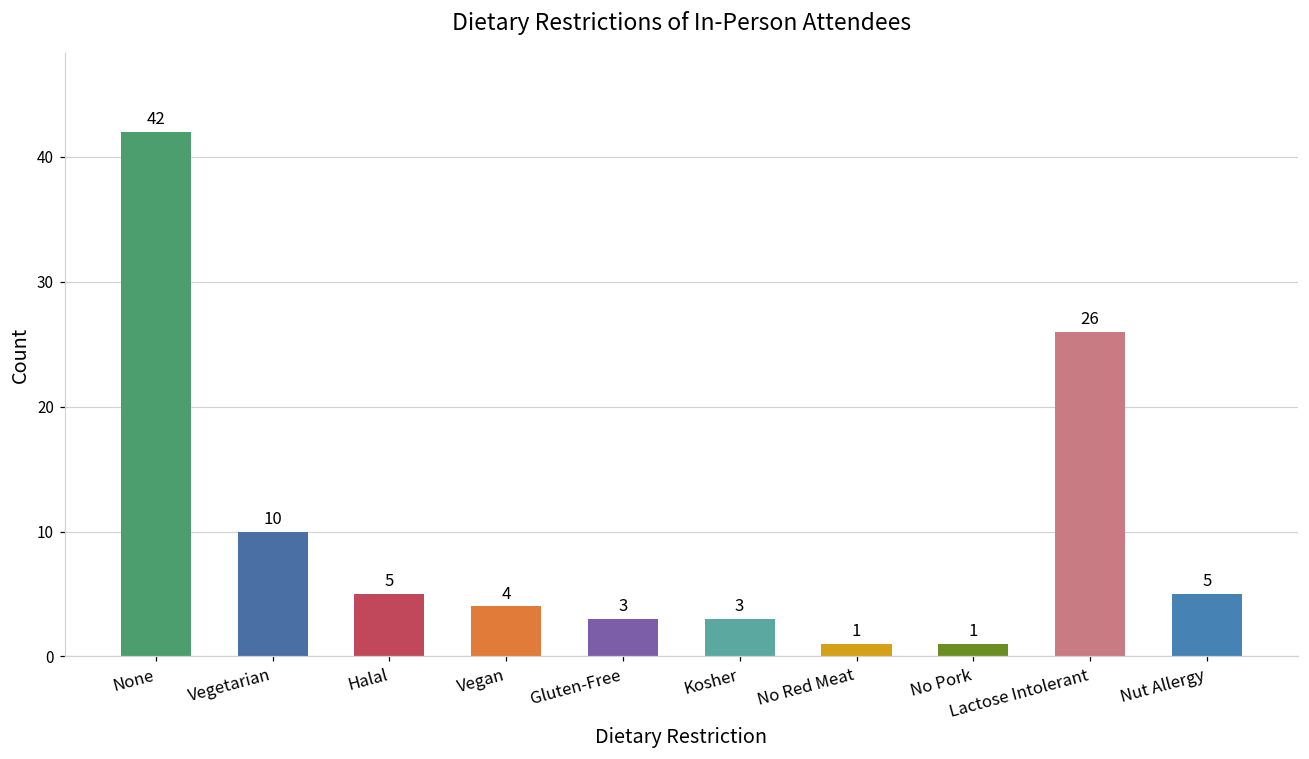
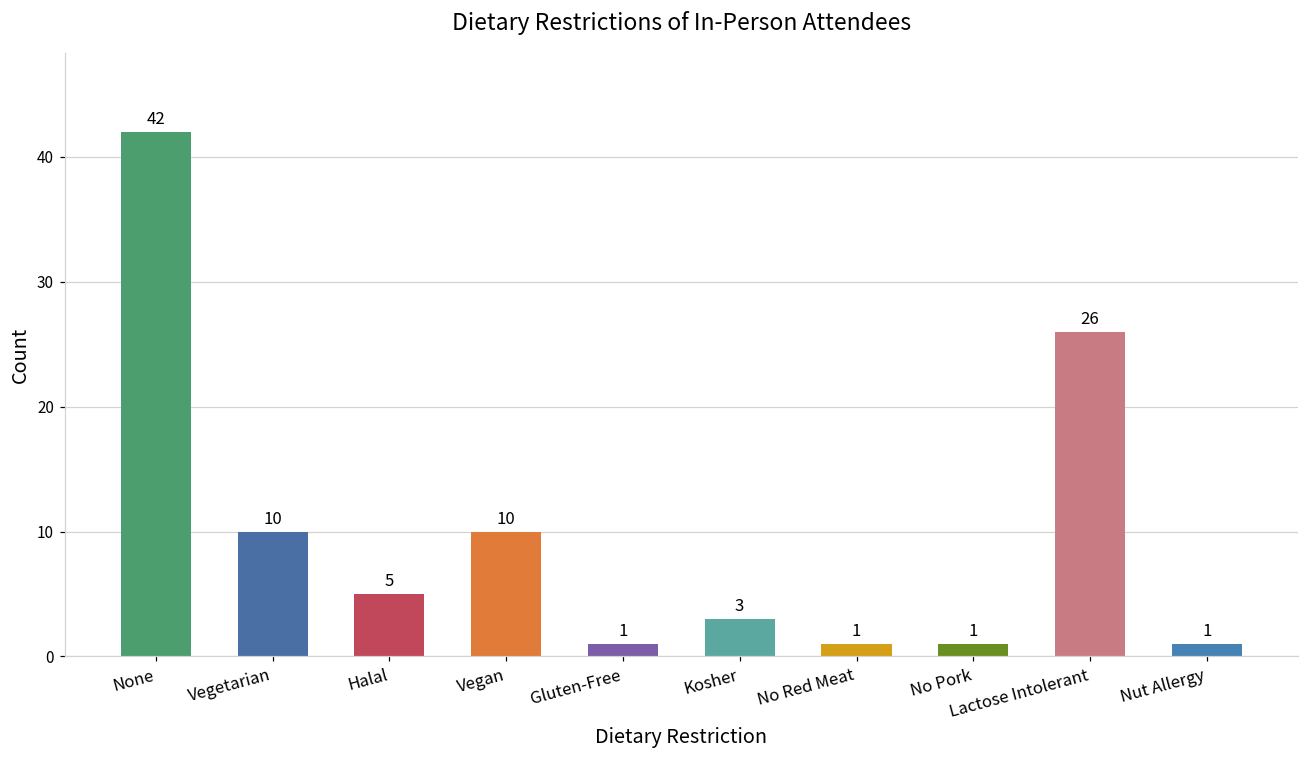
Vegan: 4 -> 10
Gluten-Free: 3 -> 1
Nut Allergy: 5 -> 1
